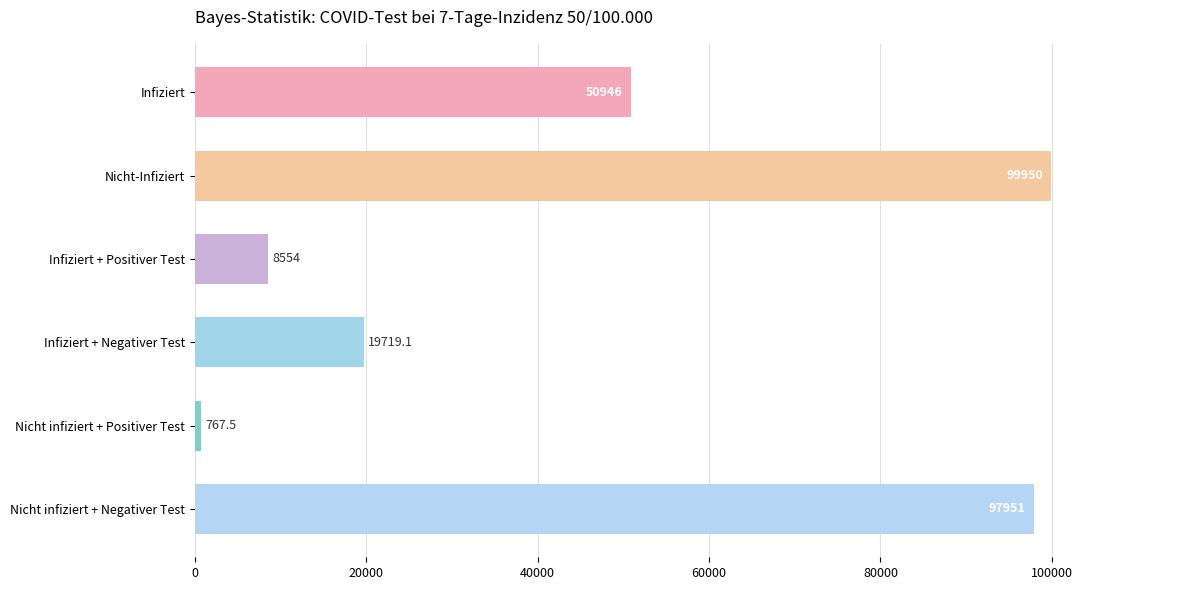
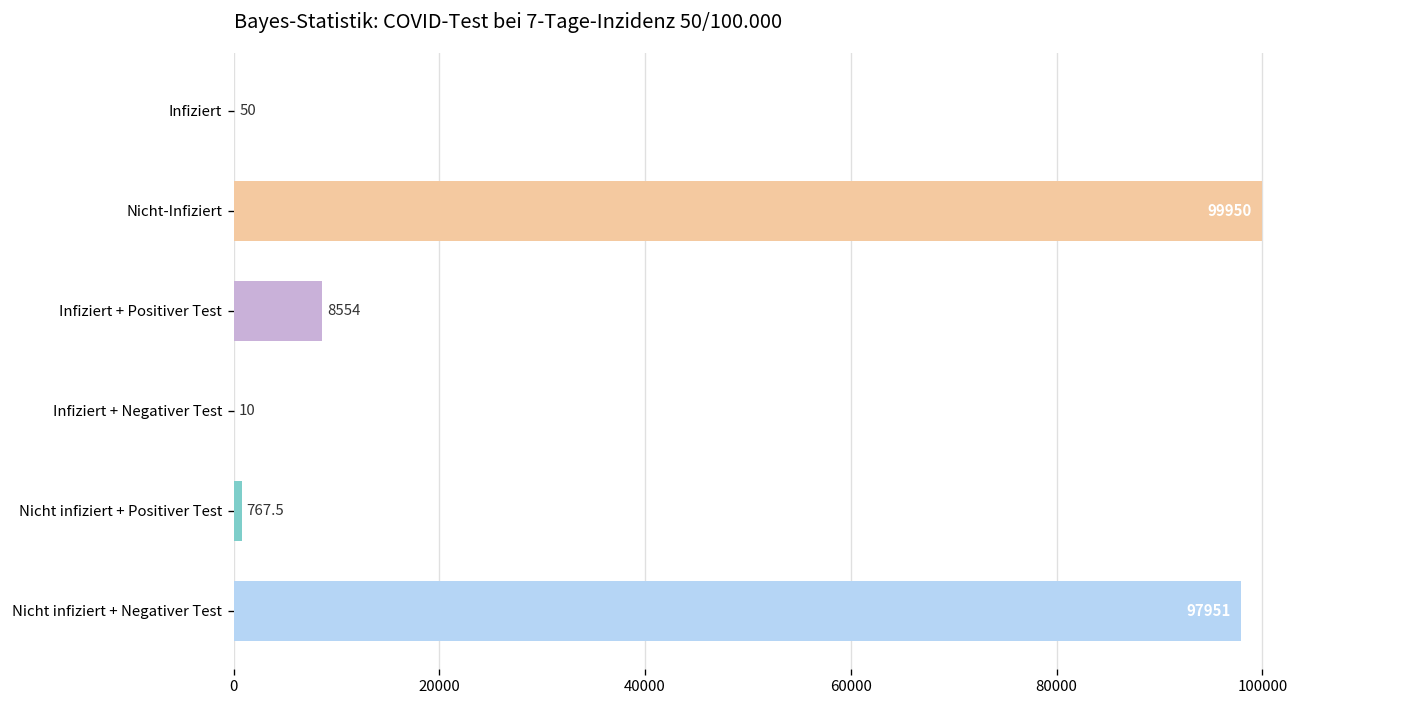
Infiziert: 50946 -> 50
Infiziert + Negativer Test: 19719.1 -> 10
